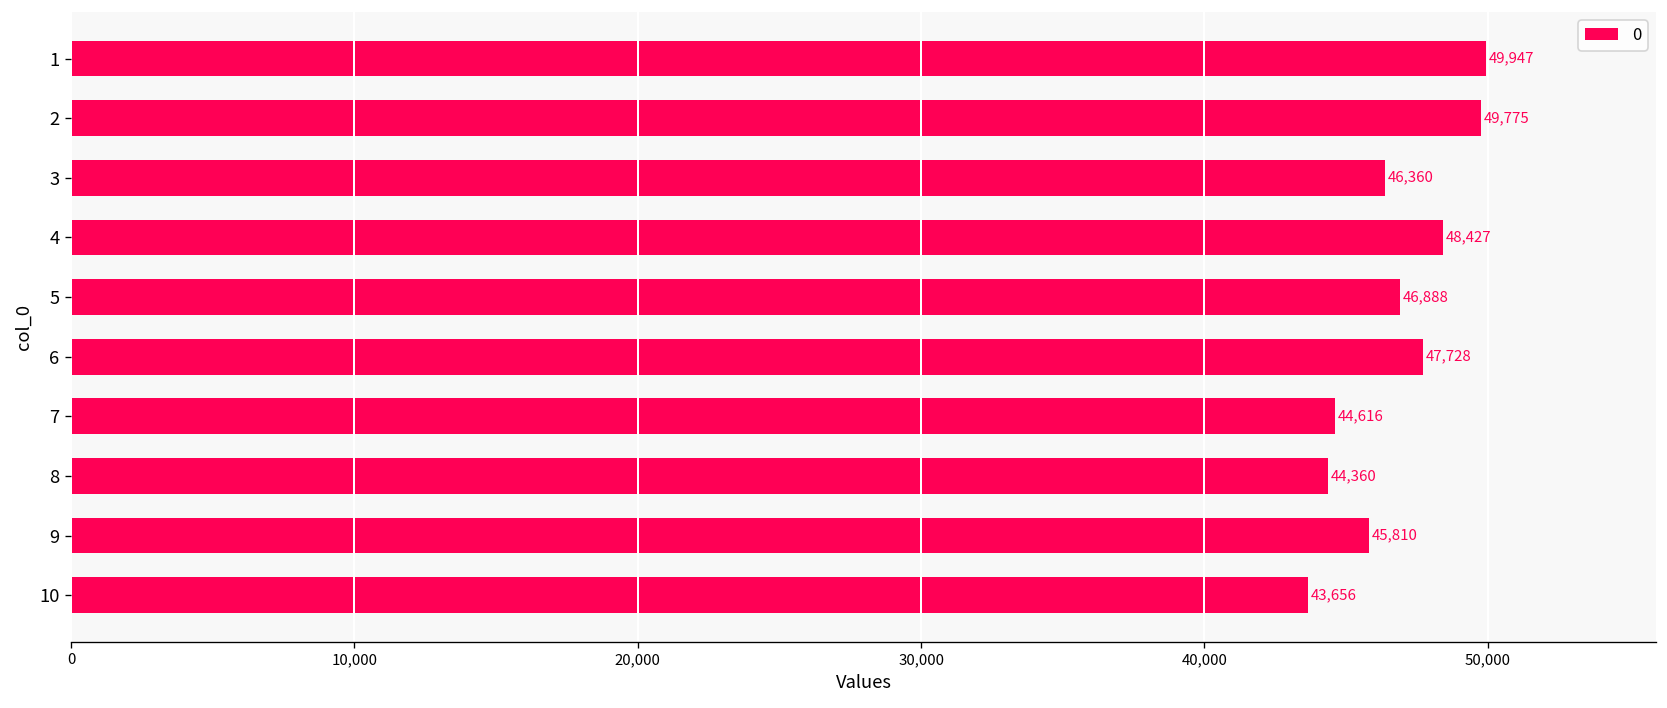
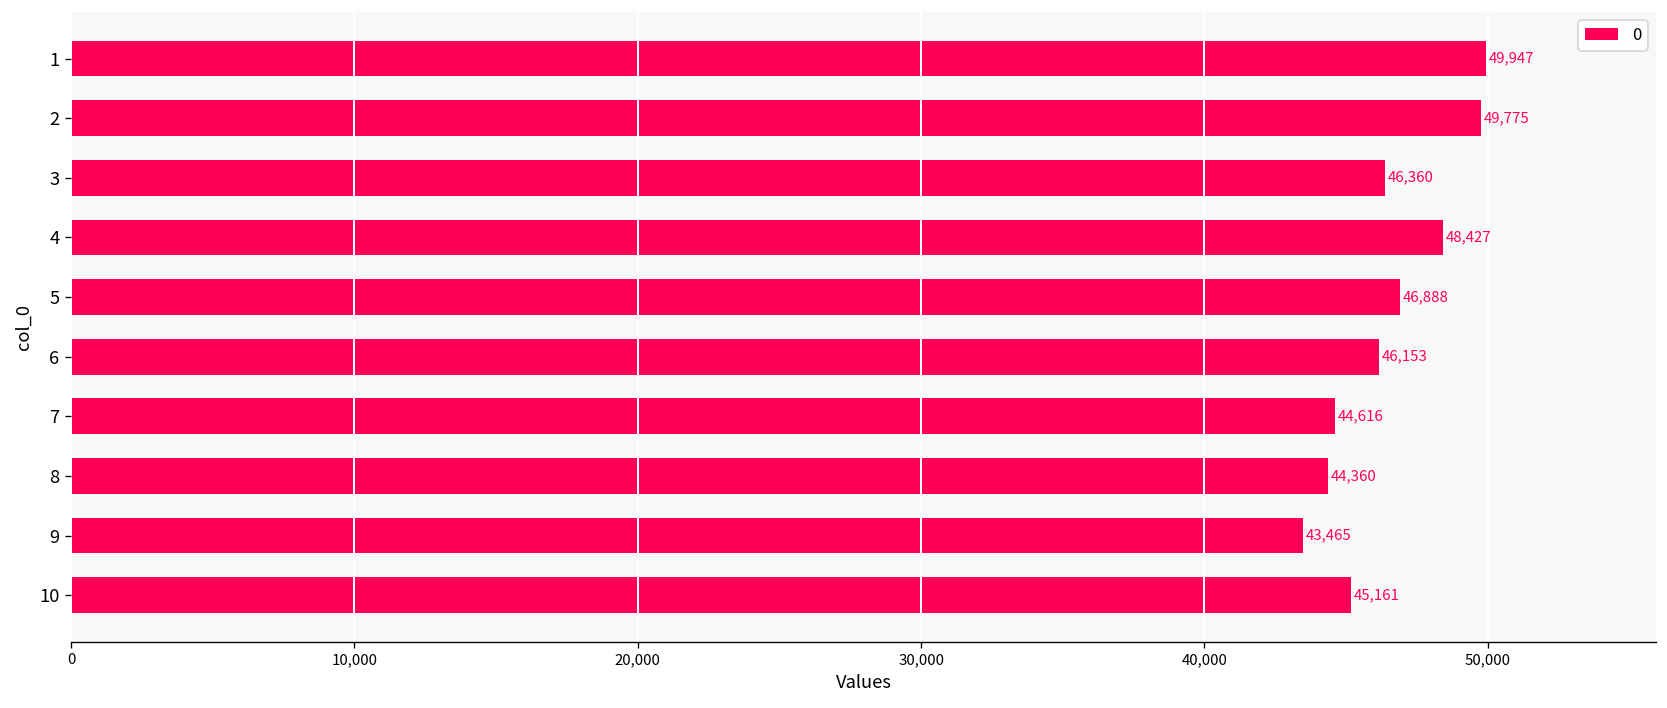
6: 47,728 -> 46,153
9: 45,810 -> 43,465
10: 43,656 -> 45,161
